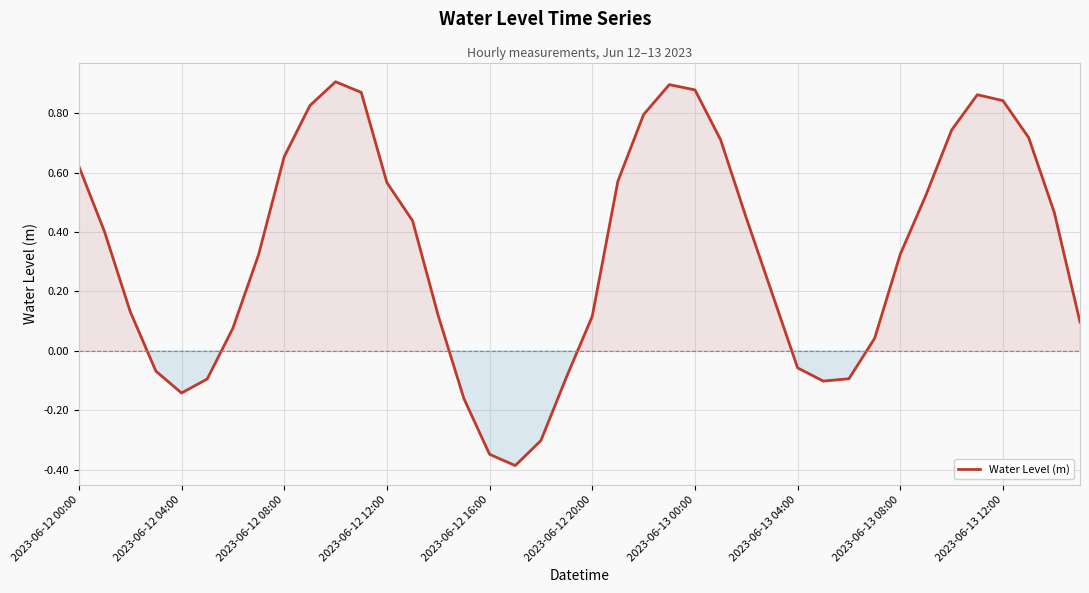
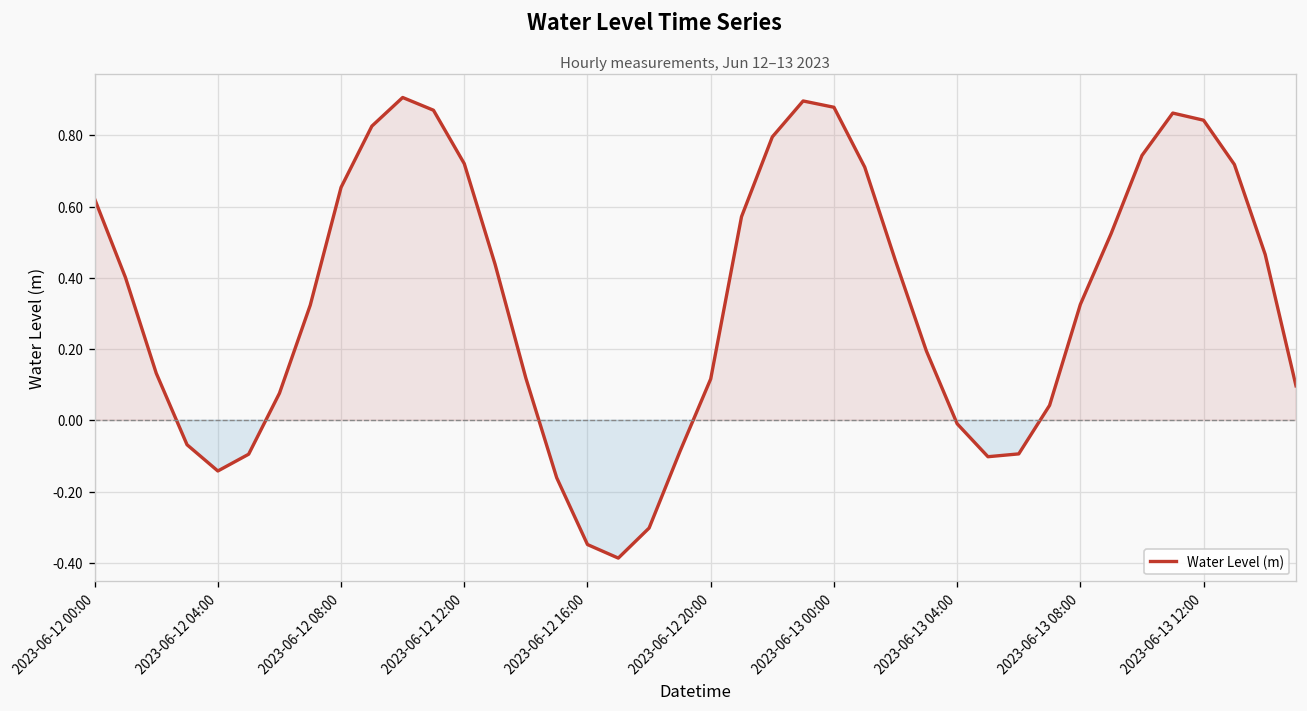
2023-06-12 12:00: 0.57 -> 0.72
2023-06-13 04:00: -0.06 -> -0.01
